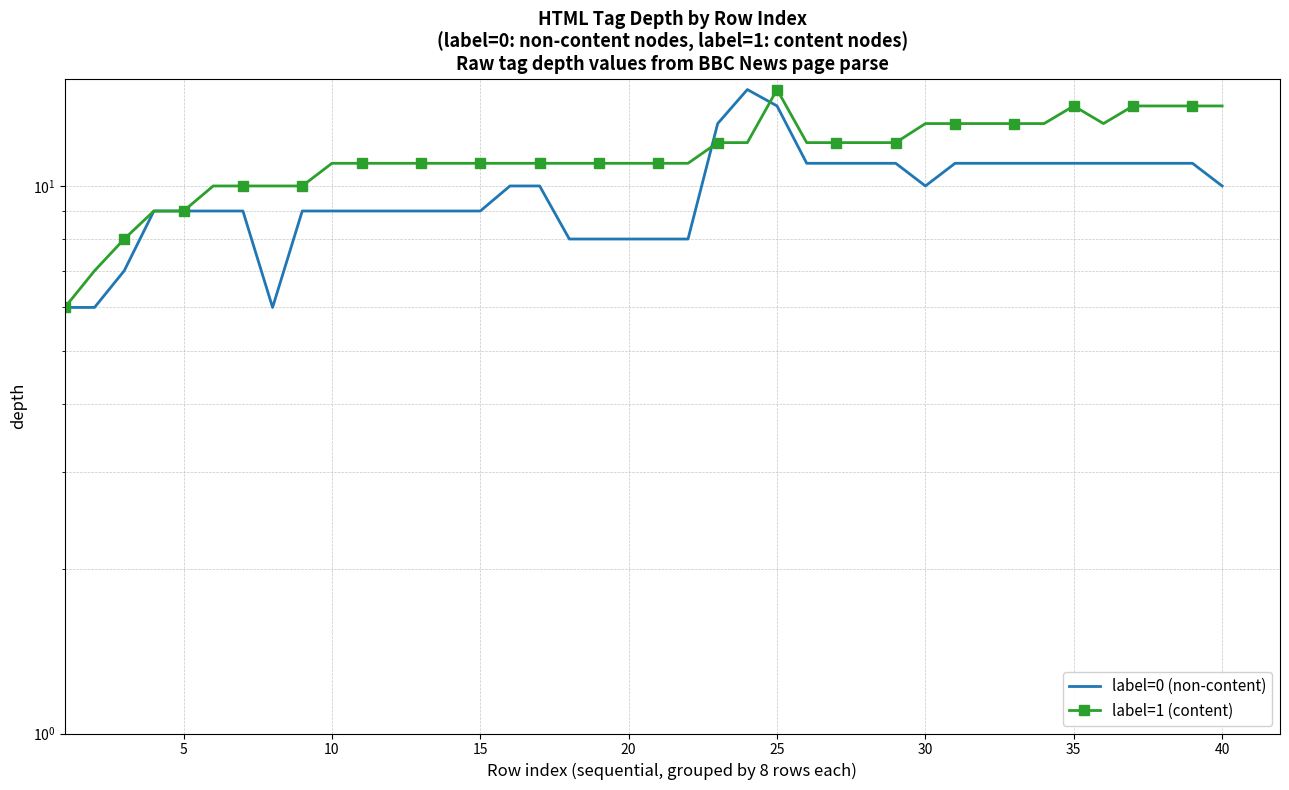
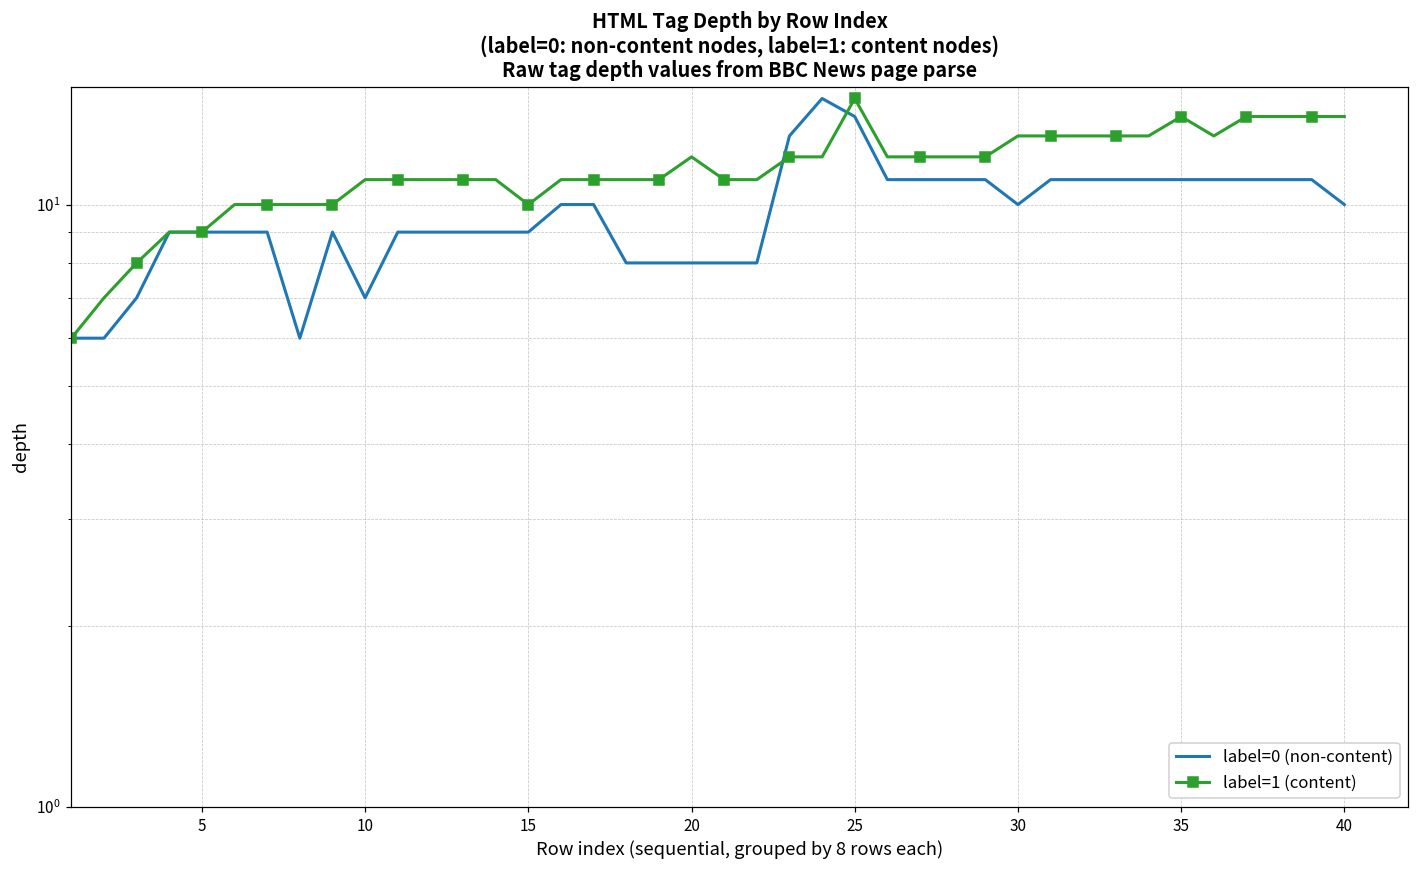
label=0 (non-content), 10: 9 -> 7
label=1 (content), 15: 11 -> 10
label=1 (content), 20: 11 -> 12
